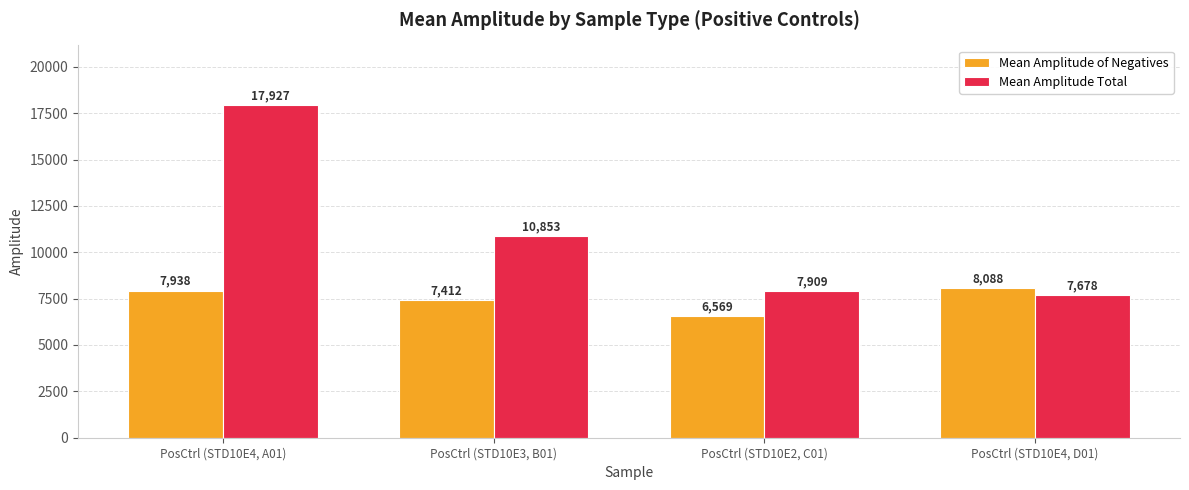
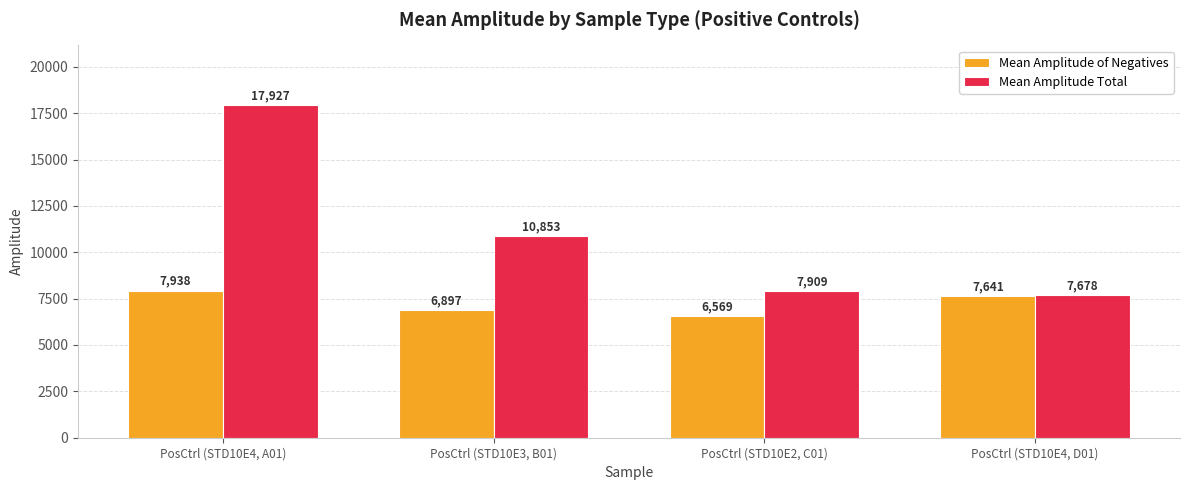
Mean Amplitude of Negatives, PosCtrl (STD10E3, B01): 7,412 -> 6,897
Mean Amplitude of Negatives, PosCtrl (STD10E4, D01): 8,088 -> 7,641
